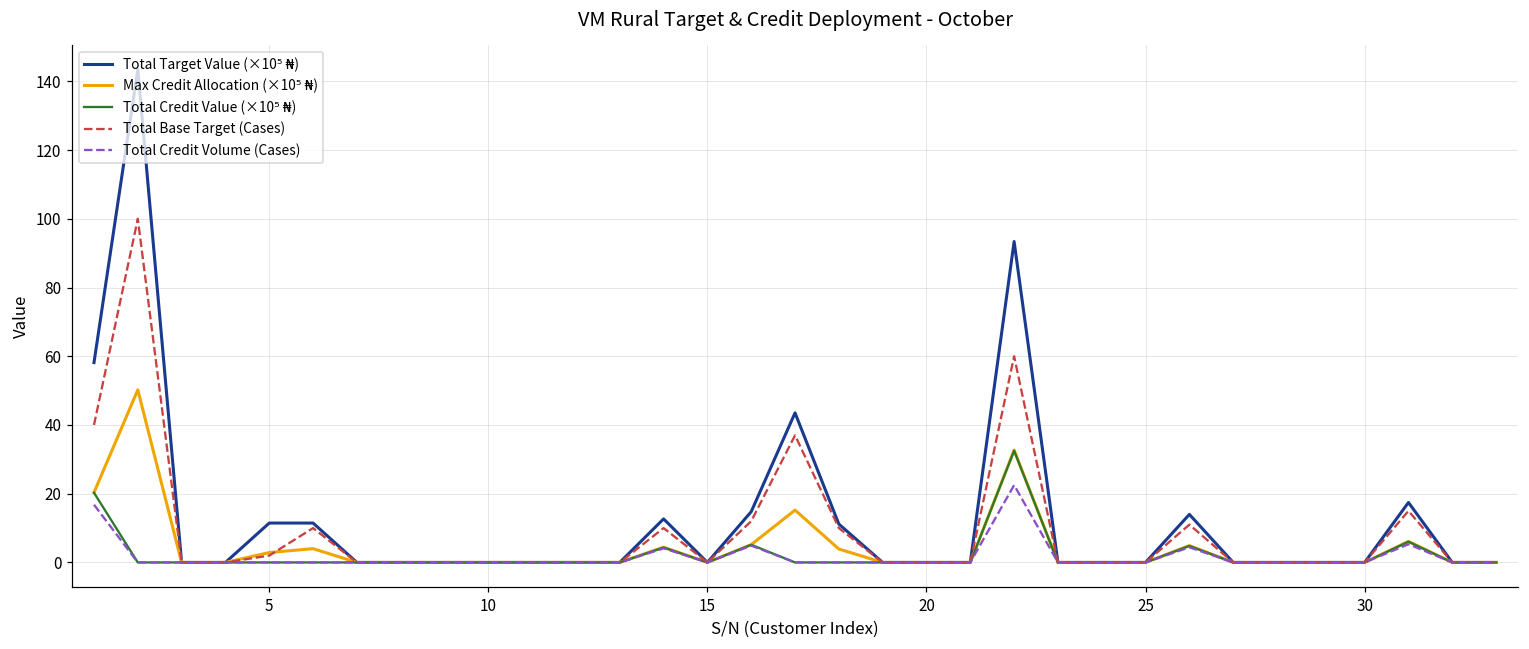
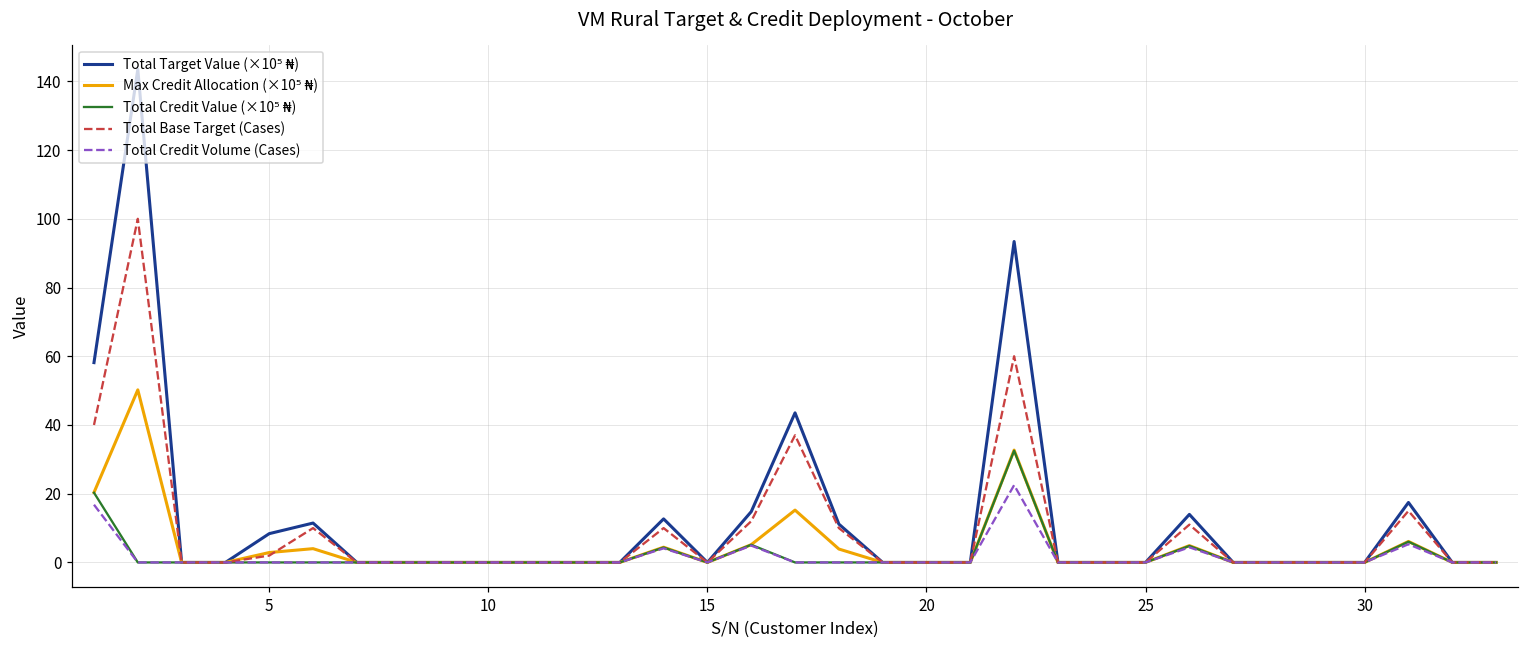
Total Target Value (×10⁵ ₦), 5: 11 -> 8
